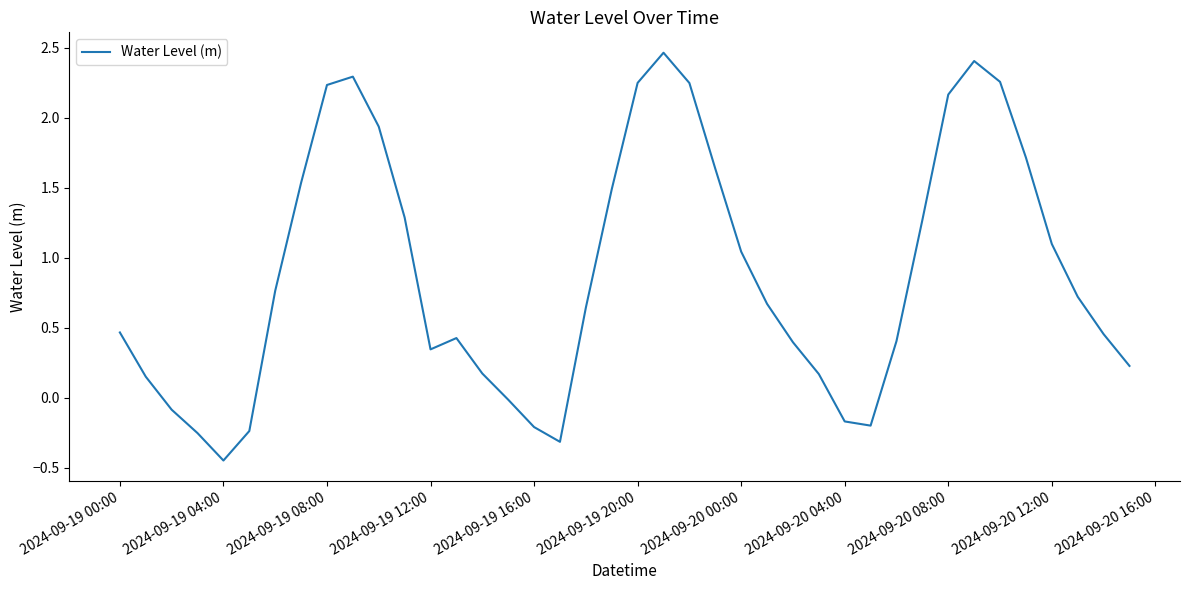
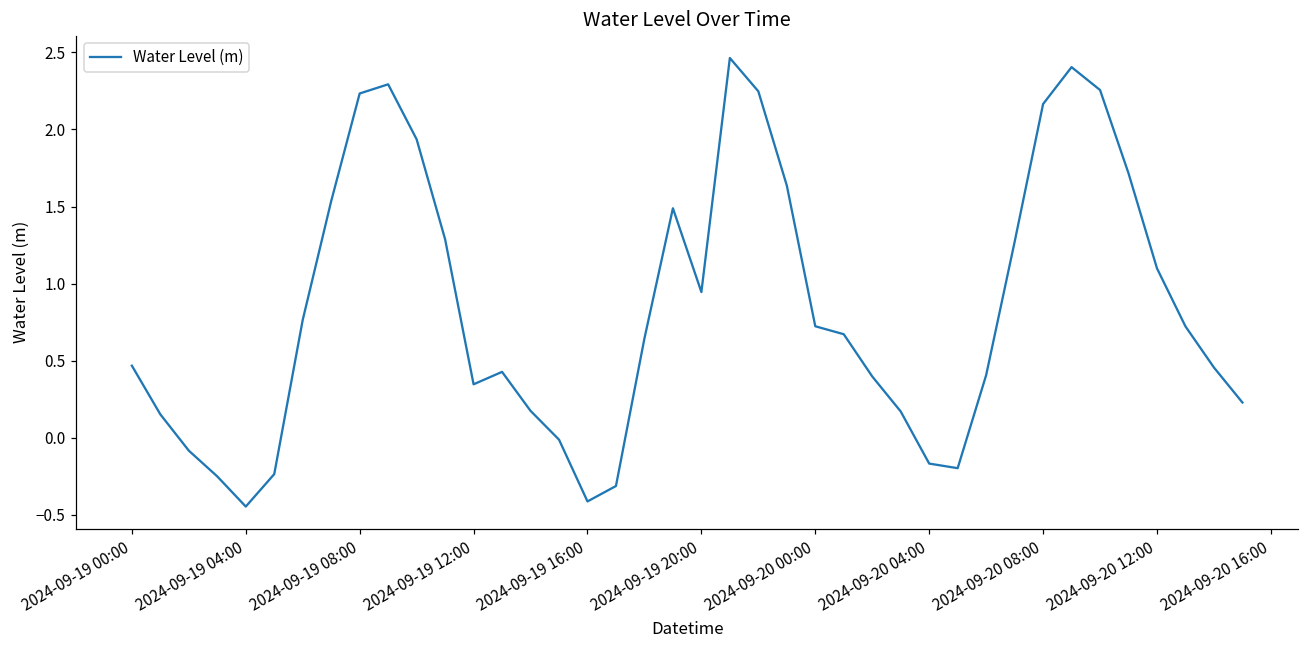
2024-09-19 16:00: -0.21 -> -0.41
2024-09-19 20:00: 2.25 -> 0.95
2024-09-20 00:00: 1.04 -> 0.72
